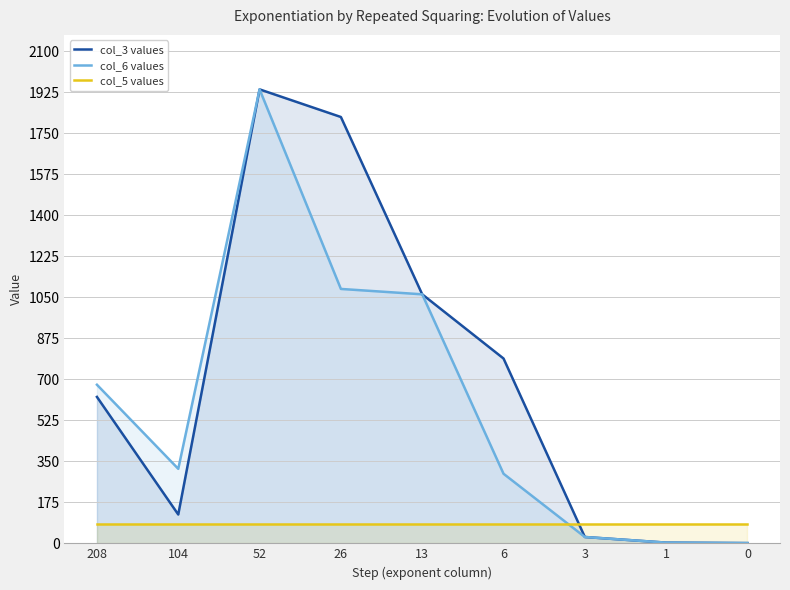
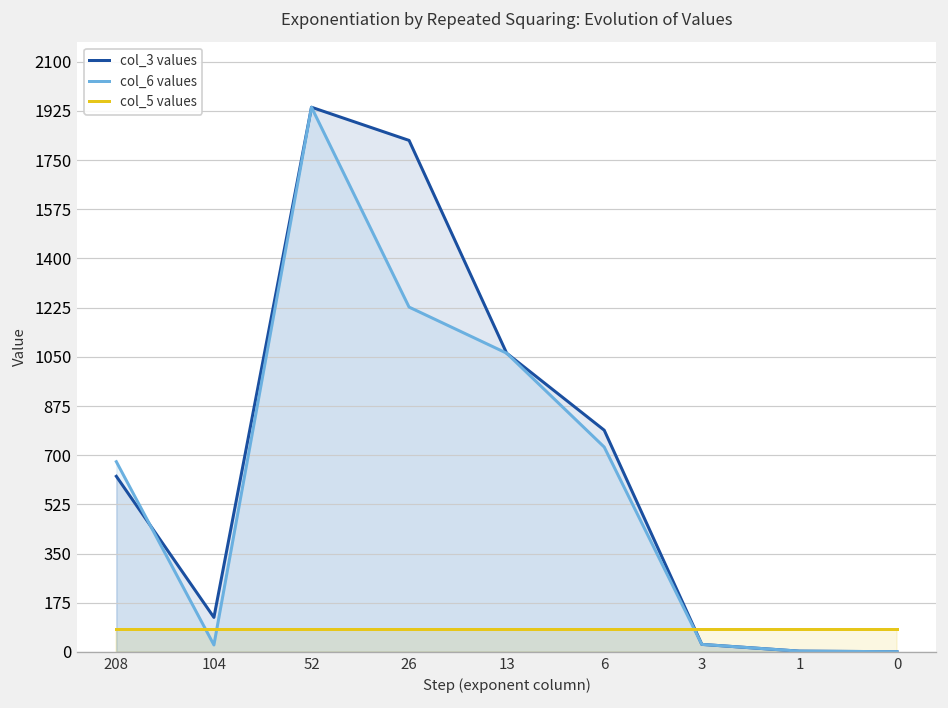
col_6 values, 104: 320 -> 30
col_6 values, 26: 1090 -> 1230
col_6 values, 6: 300 -> 730
